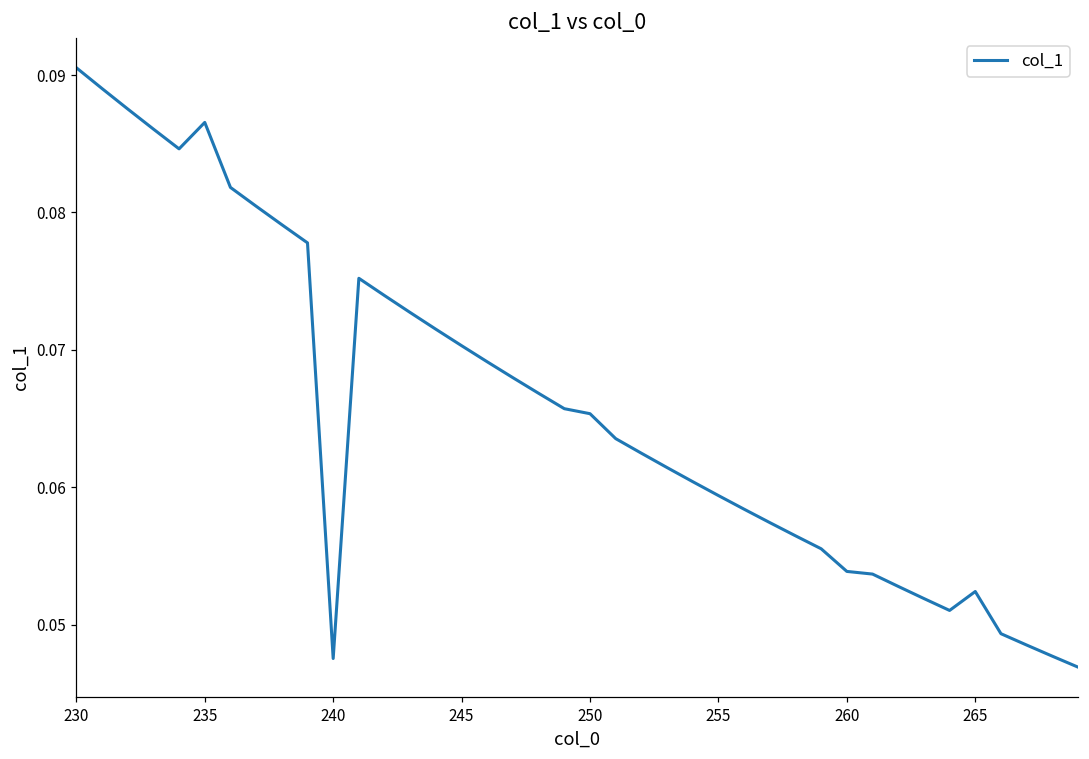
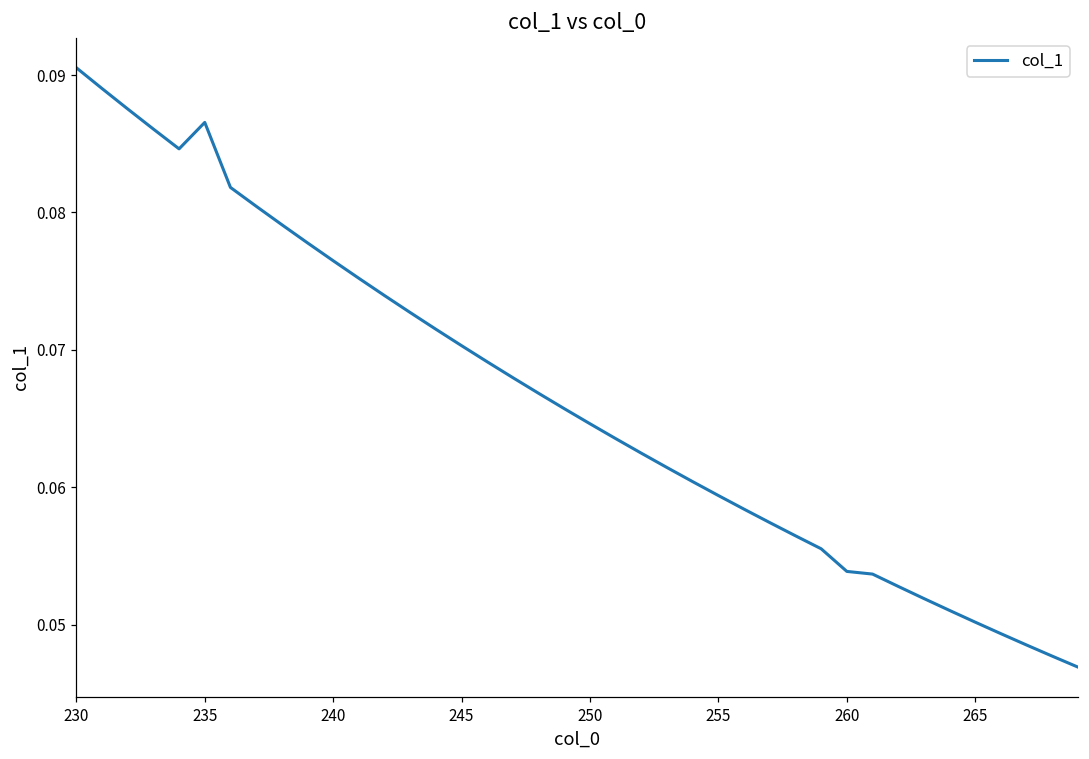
240: 0.0475 -> 0.0765
250: 0.0654 -> 0.0646
265: 0.0524 -> 0.0502
